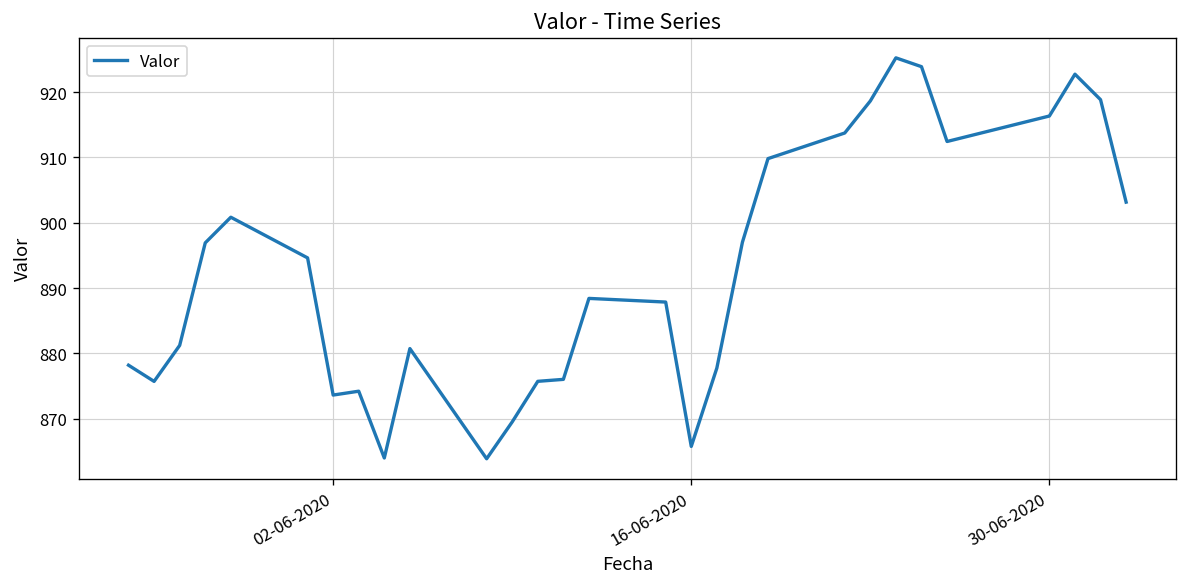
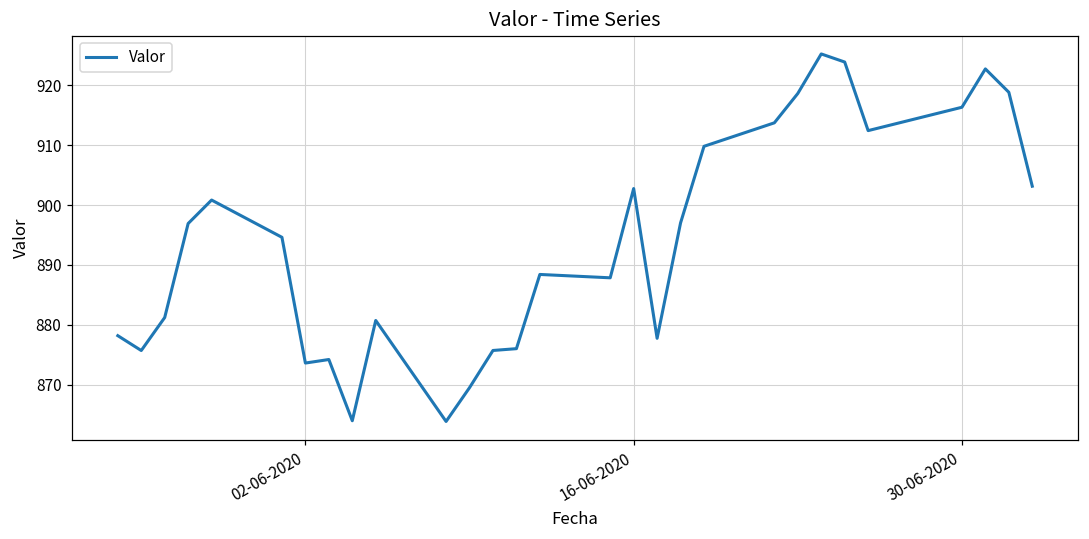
16-06-2020: 866 -> 903
